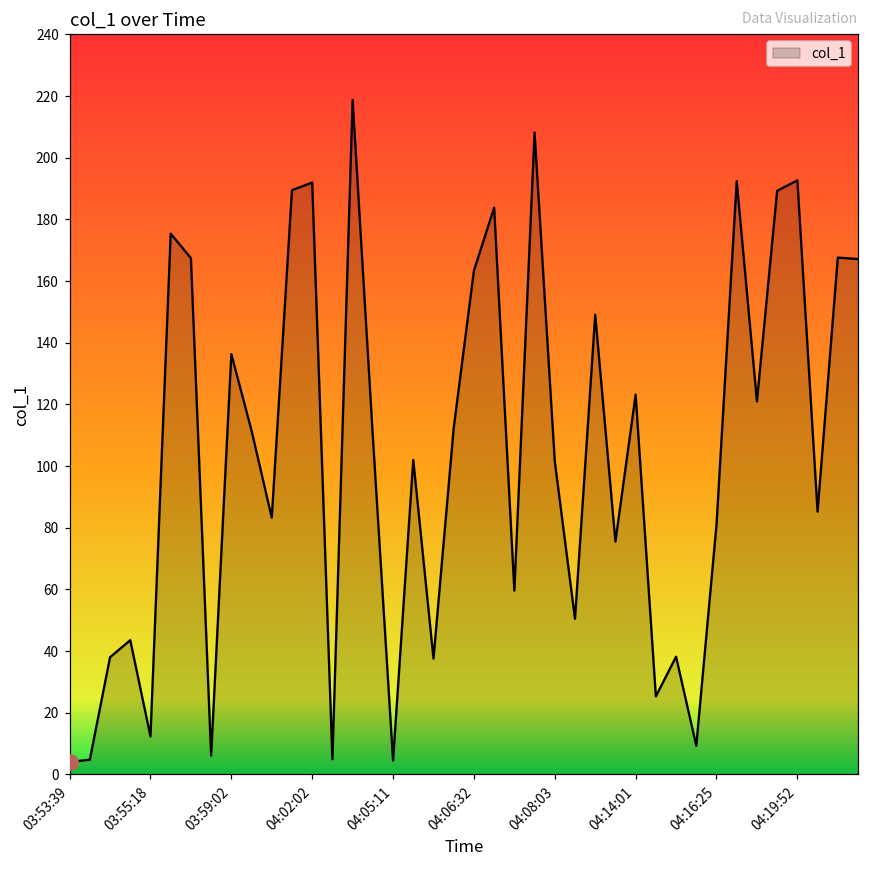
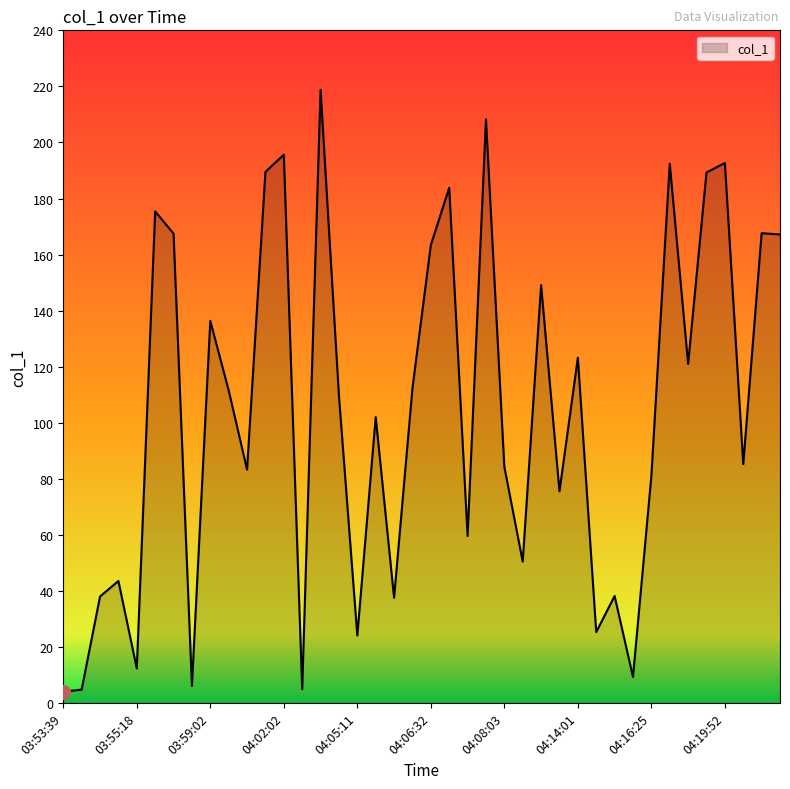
col_1, 04:02:02: 192 -> 196
col_1, 04:05:11: 4 -> 24
col_1, 04:08:03: 102 -> 84
